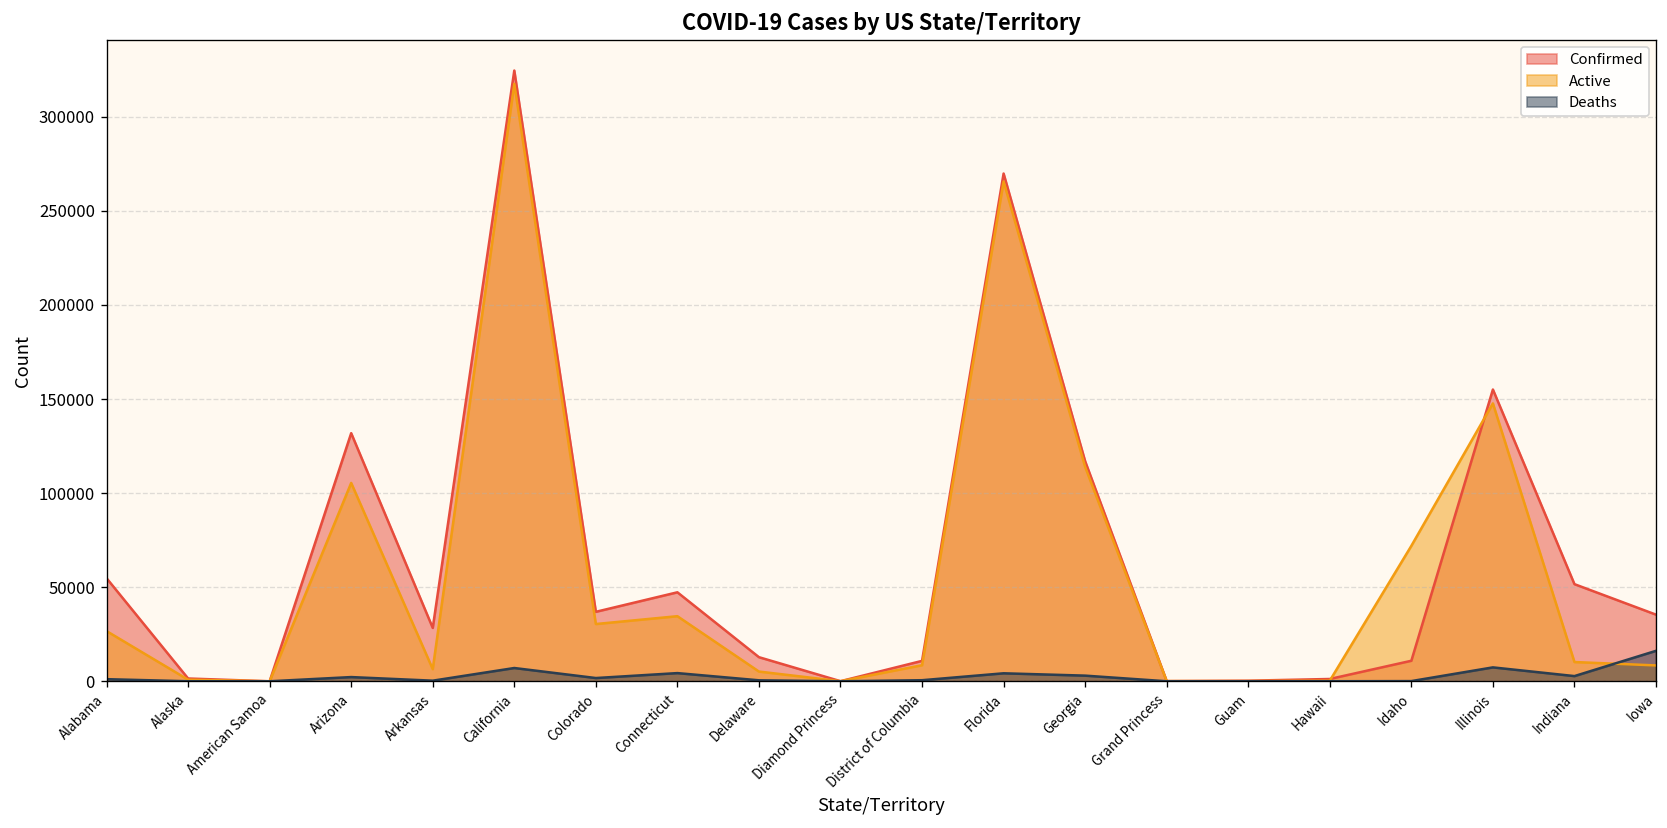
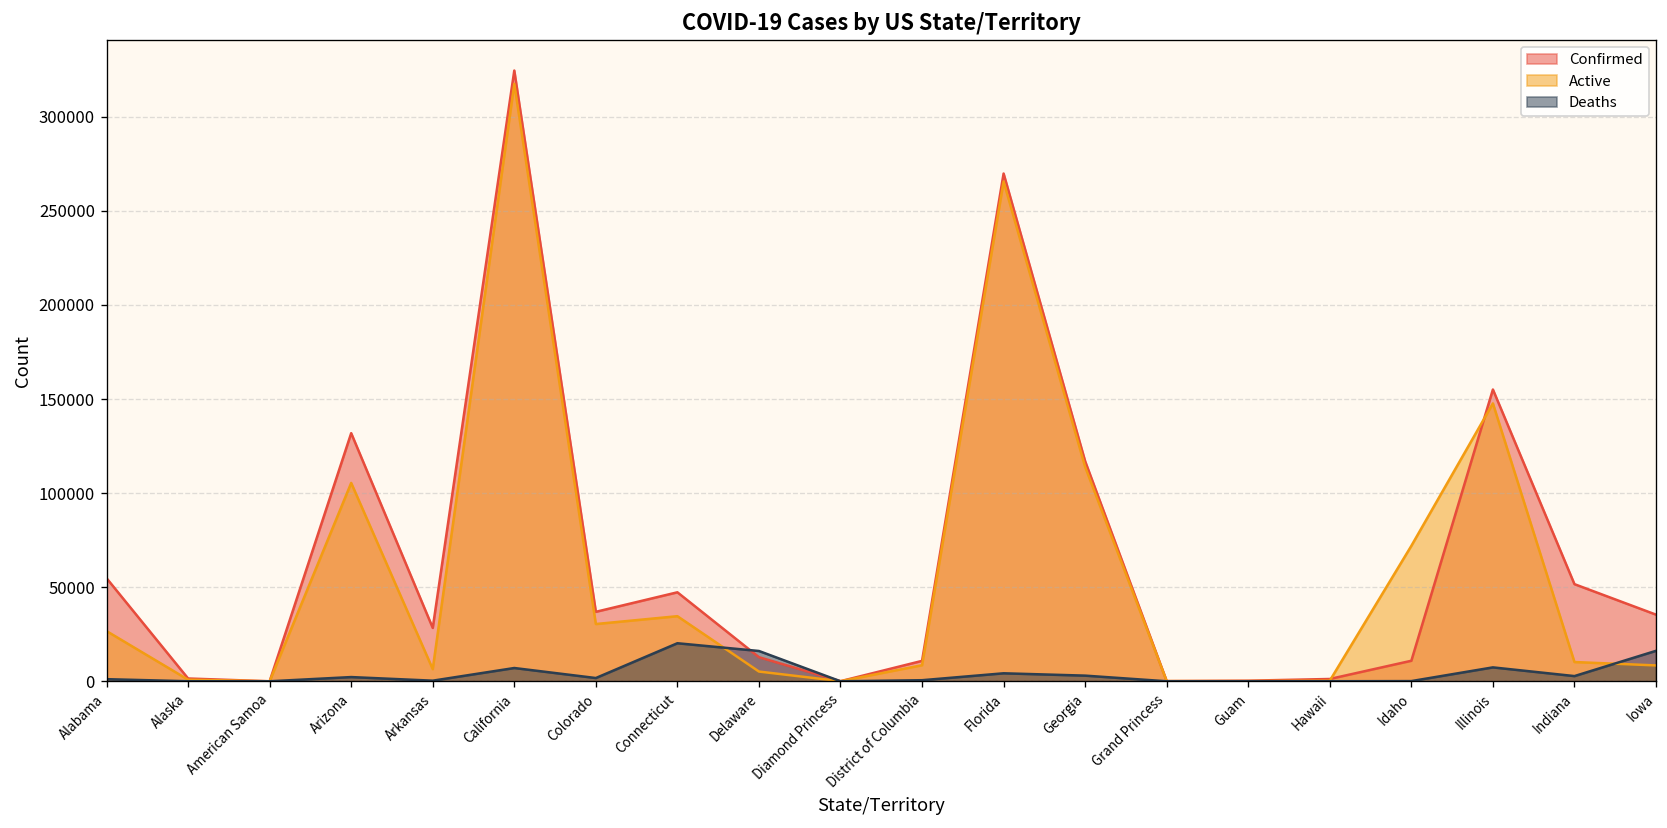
Deaths, Connecticut: 4000 -> 20000
Deaths, Delaware: 1000 -> 16000
